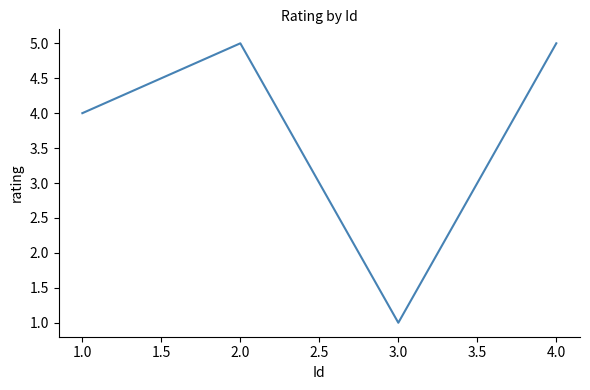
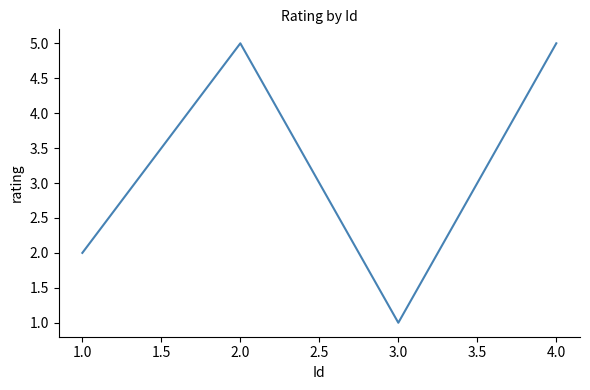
1.0: 4 -> 2
